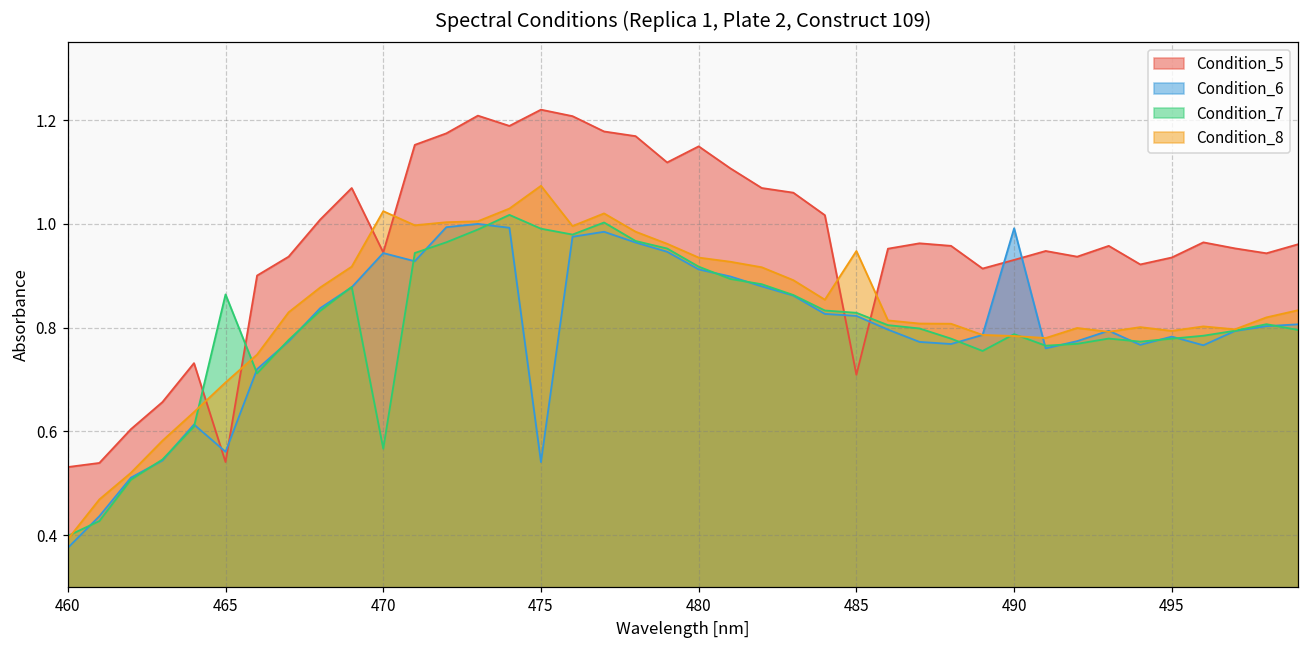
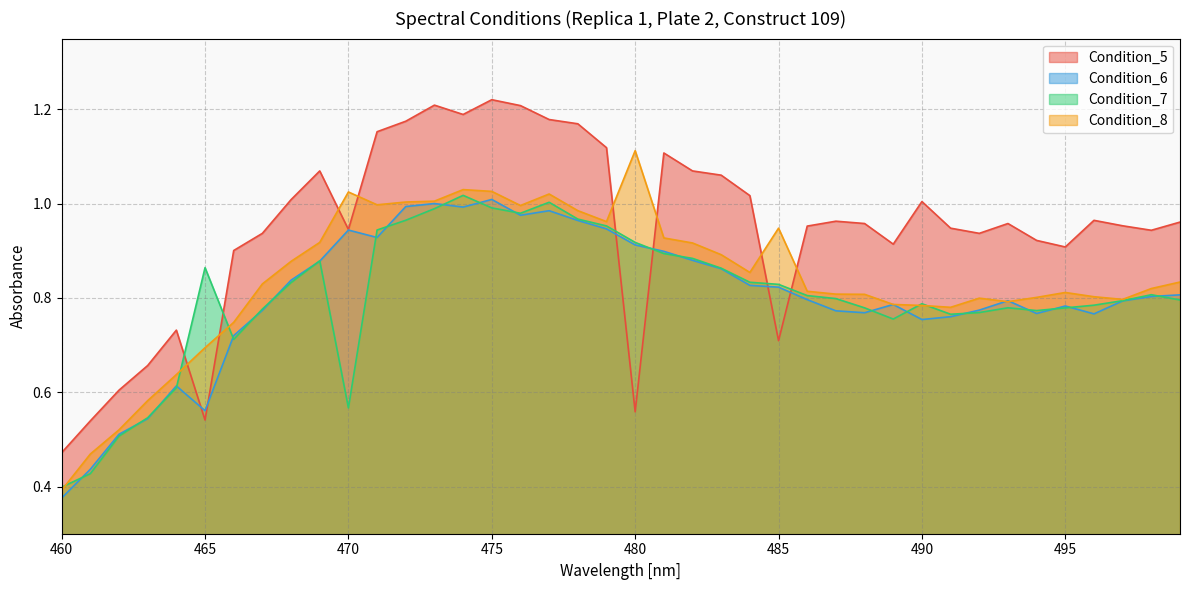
Condition_5, 460: 0.53 -> 0.47
Condition_6, 475: 0.54 -> 1.01
Condition_8, 475: 1.07 -> 1.03
Condition_5, 480: 1.15 -> 0.56
Condition_8, 480: 0.94 -> 1.11
Condition_5, 490: 0.93 -> 1.00
Condition_6, 490: 0.99 -> 0.75
Condition_5, 495: 0.94 -> 0.91
Condition_8, 495: 0.79 -> 0.81
